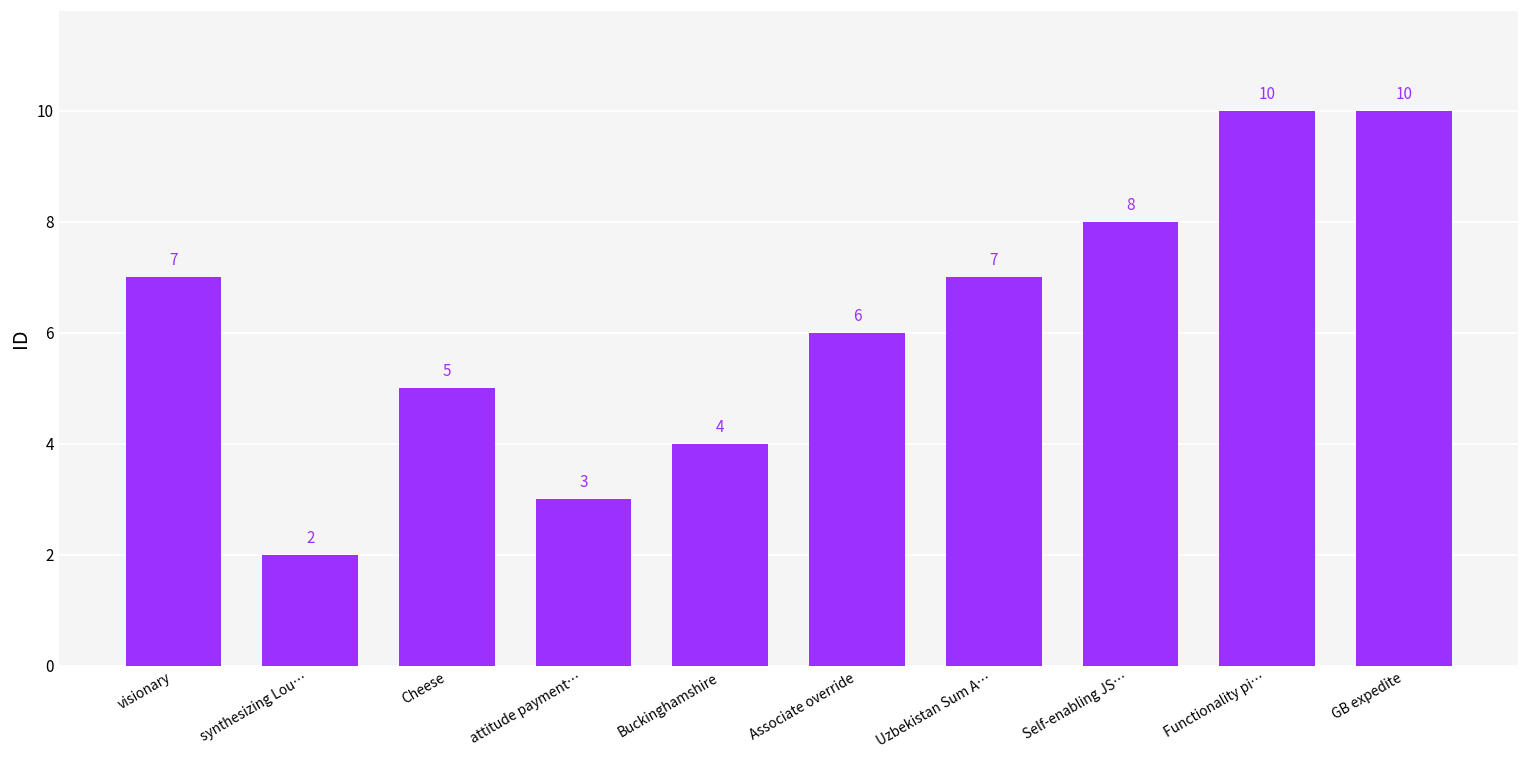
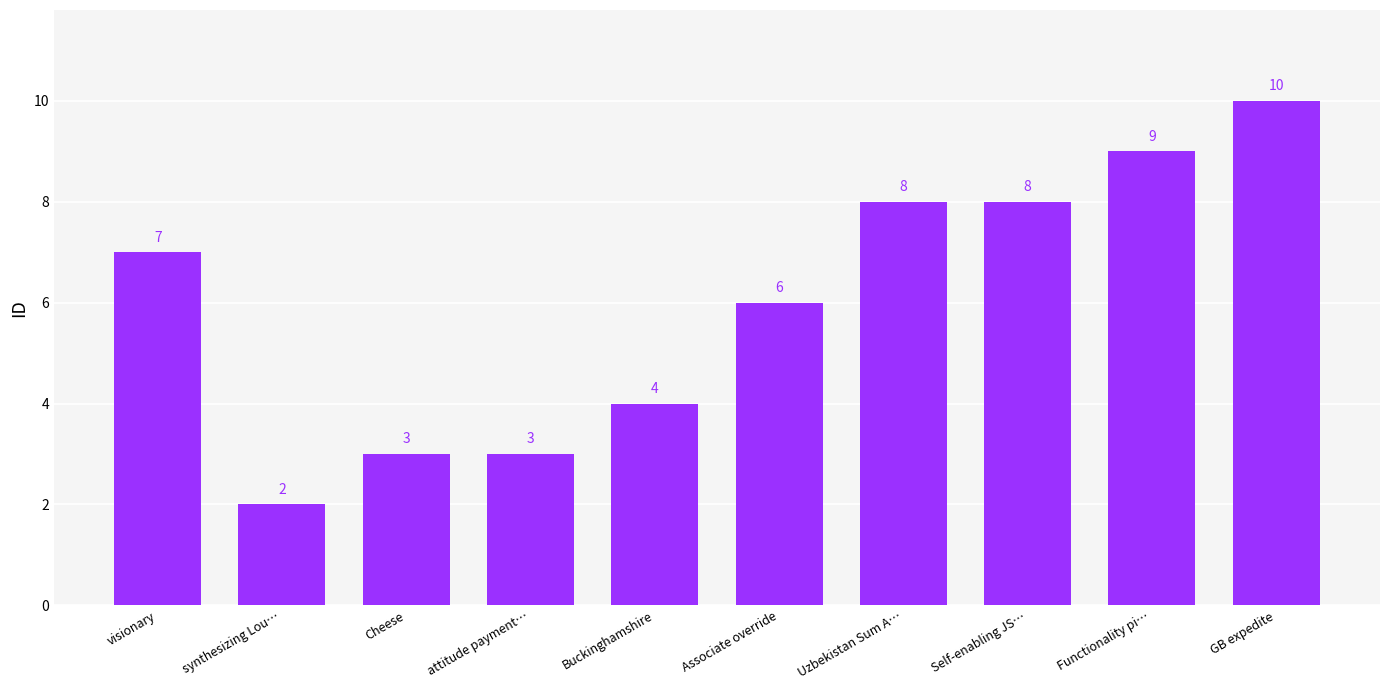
Cheese: 5 -> 3
Uzbekistan Sum A…: 7 -> 8
Functionality pi…: 10 -> 9
